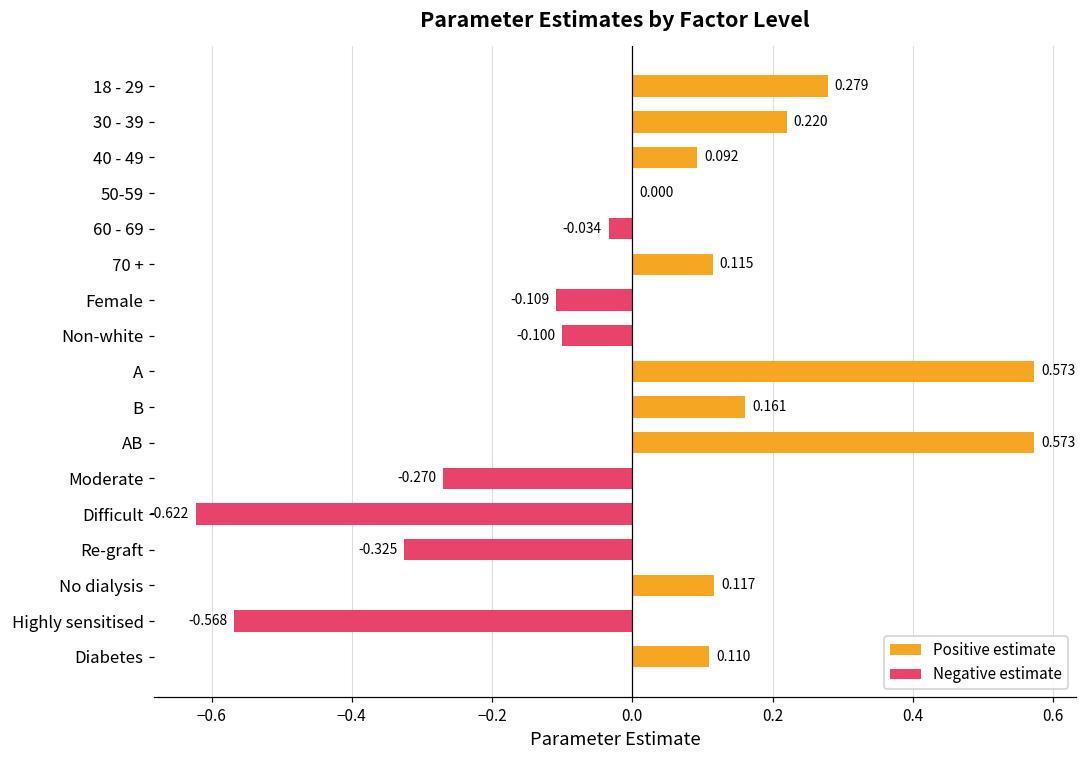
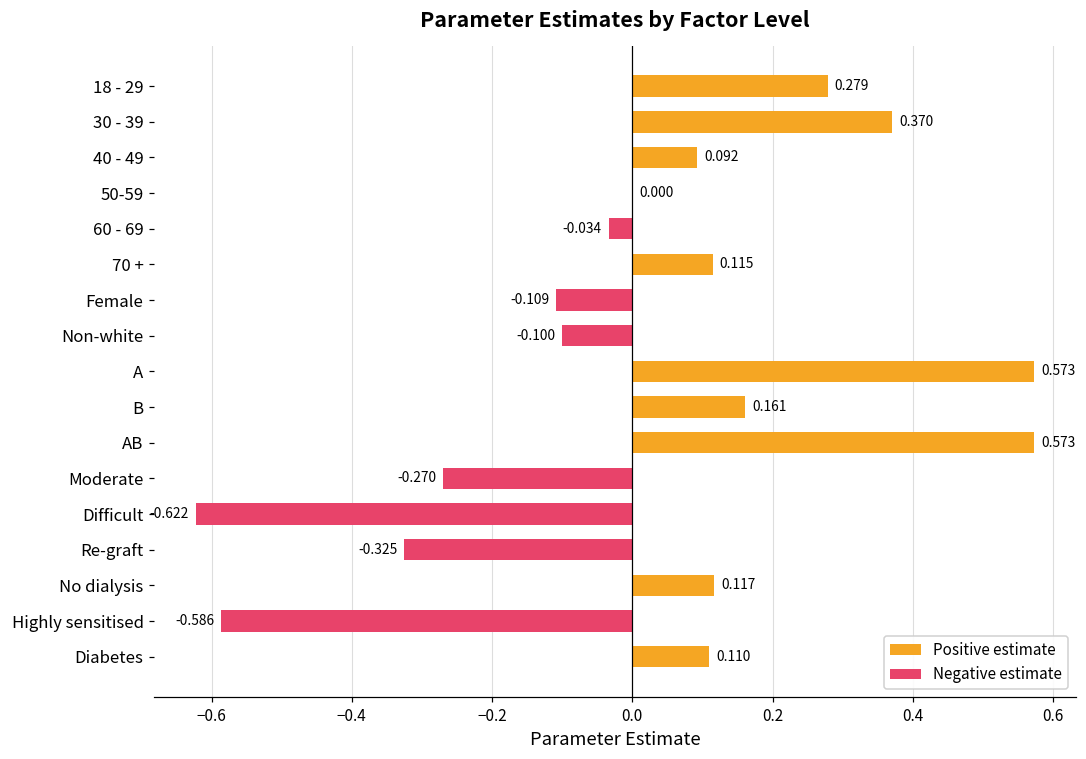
Positive estimate, 30 - 39: 0.220 -> 0.370
Negative estimate, Highly sensitised: -0.568 -> -0.586
